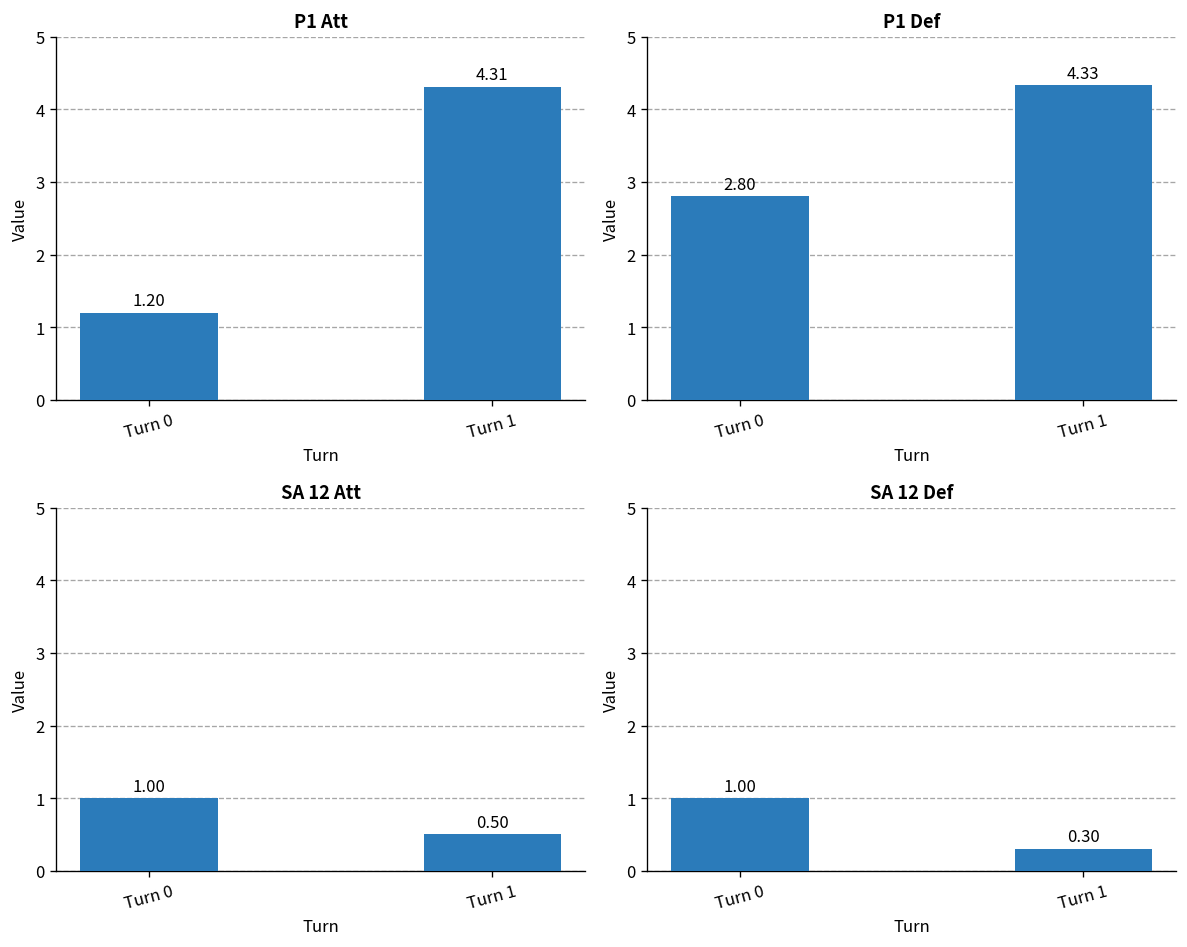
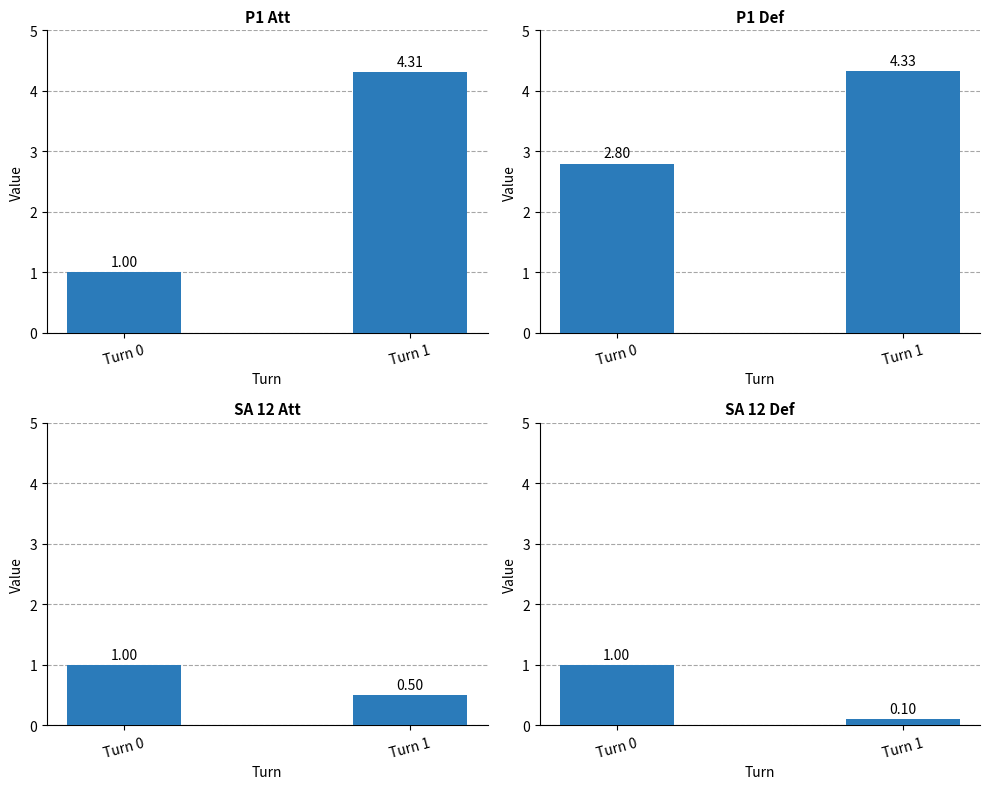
P1 Att, Turn 0: 1.20 -> 1.00
SA 12 Def, Turn 1: 0.30 -> 0.10
